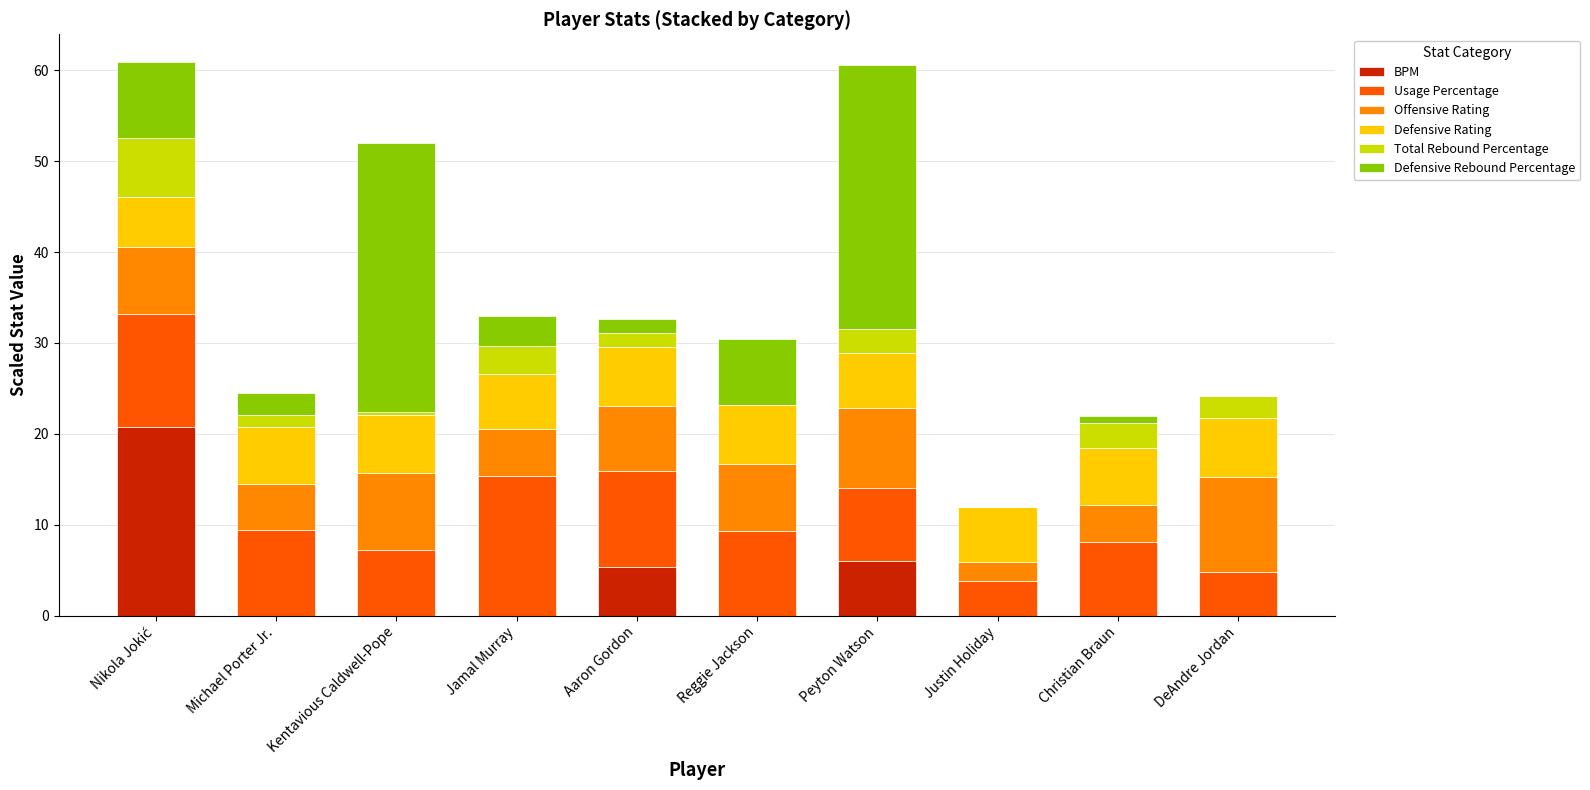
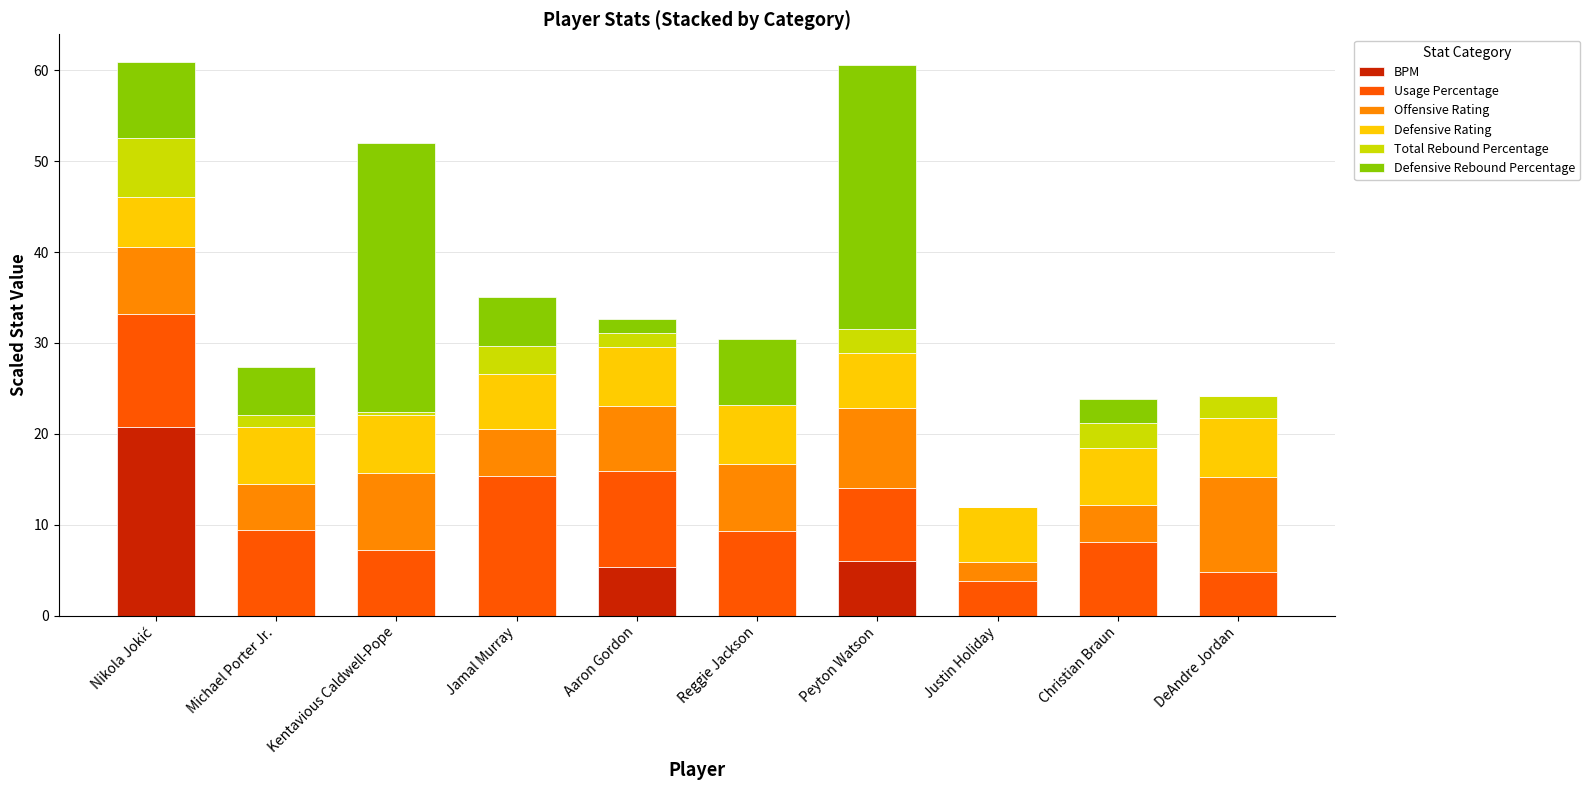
Defensive Rebound Percentage, Michael Porter Jr.: 2 -> 5
Defensive Rebound Percentage, Jamal Murray: 3 -> 5
Defensive Rebound Percentage, Christian Braun: 1 -> 3
